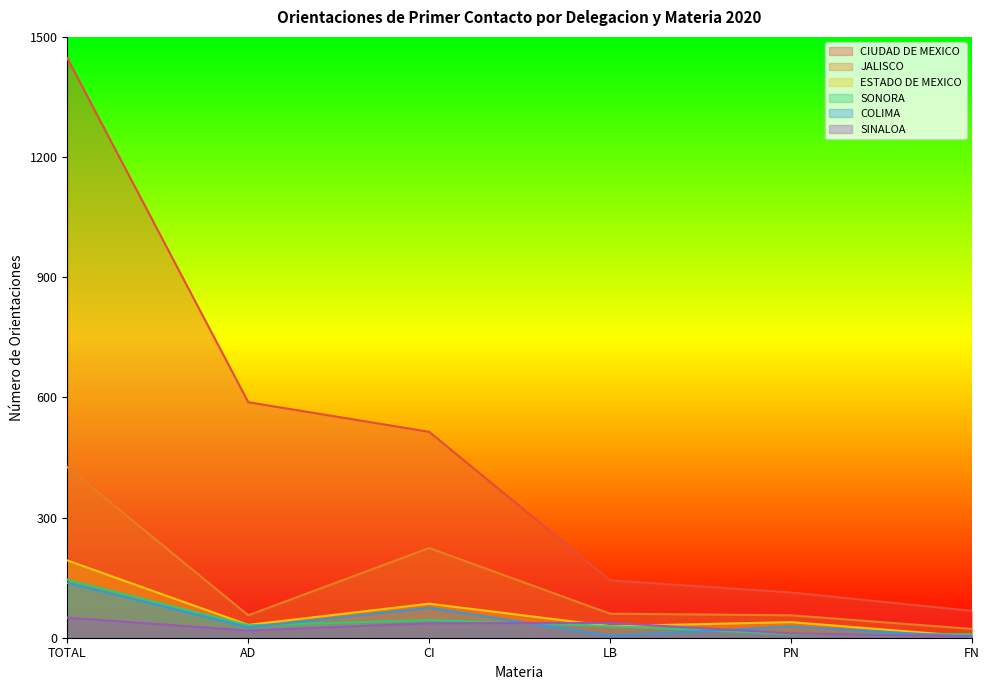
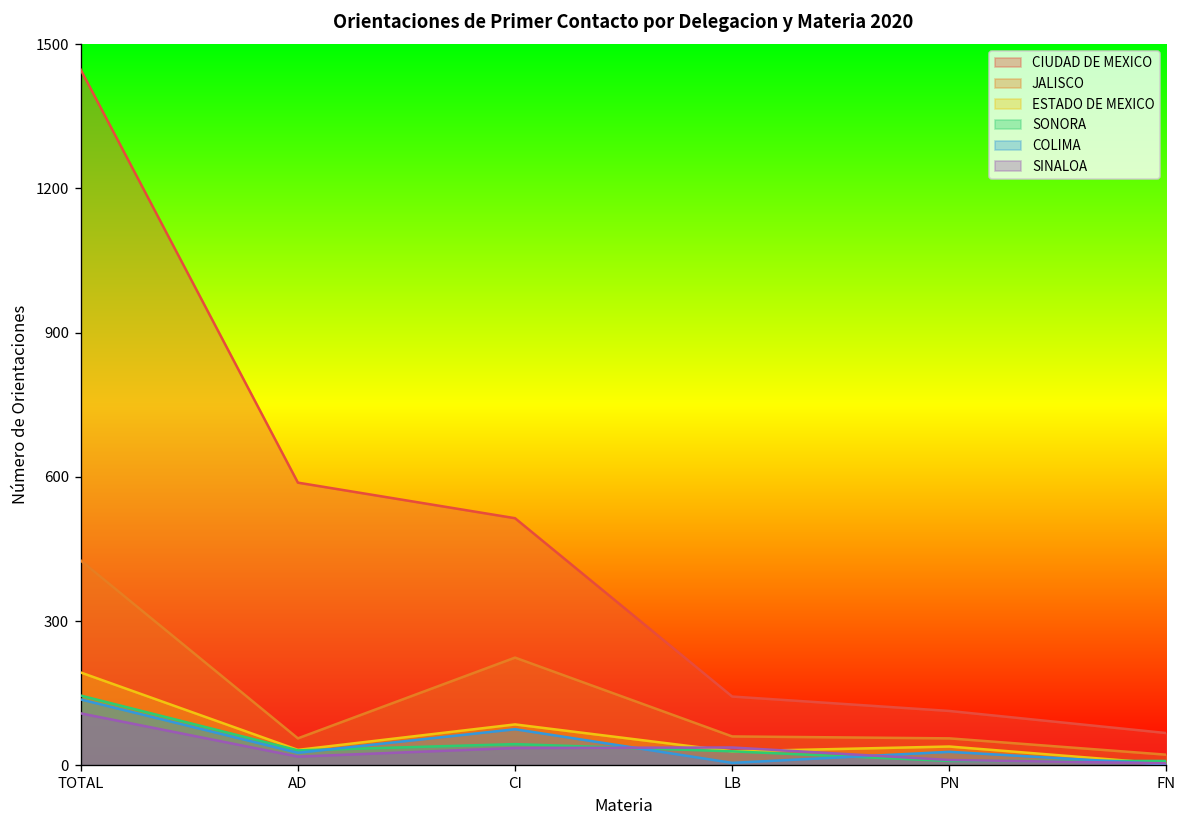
SINALOA, TOTAL: 50 -> 110
